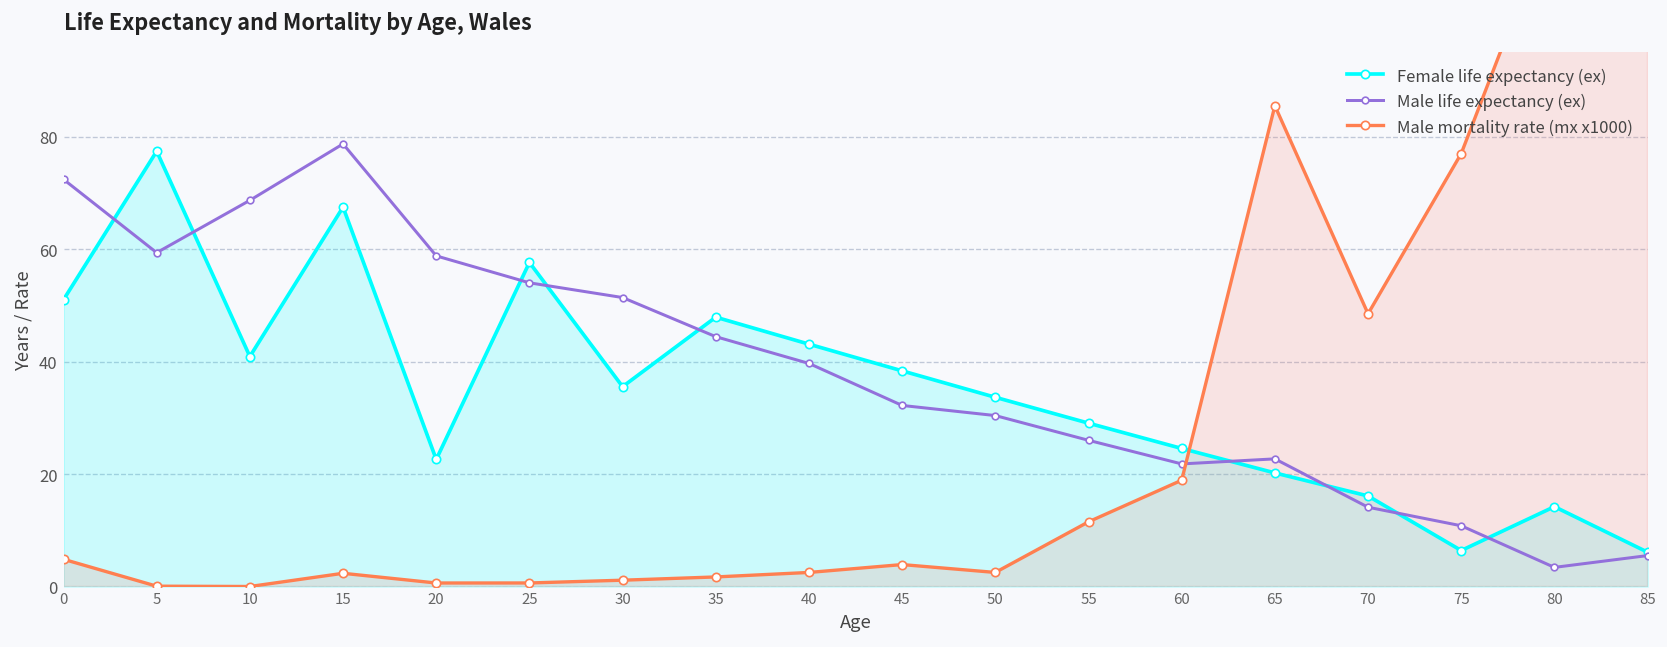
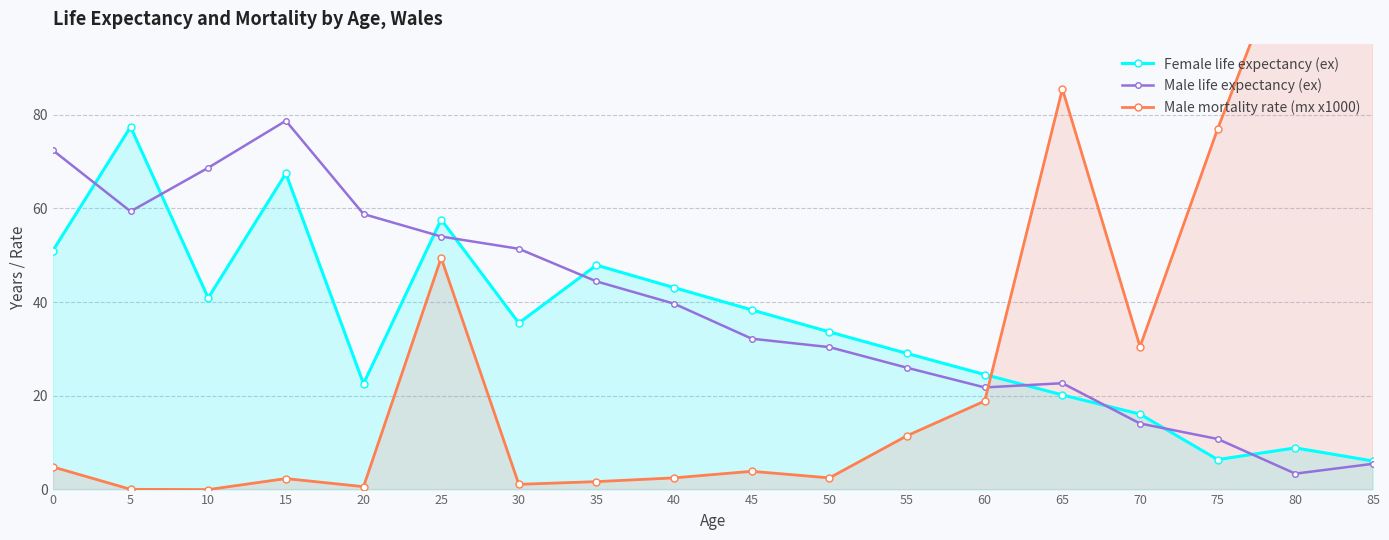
Male mortality rate (mx x1000), 25: 1 -> 49
Male mortality rate (mx x1000), 70: 49 -> 31
Female life expectancy (ex), 80: 14 -> 9
